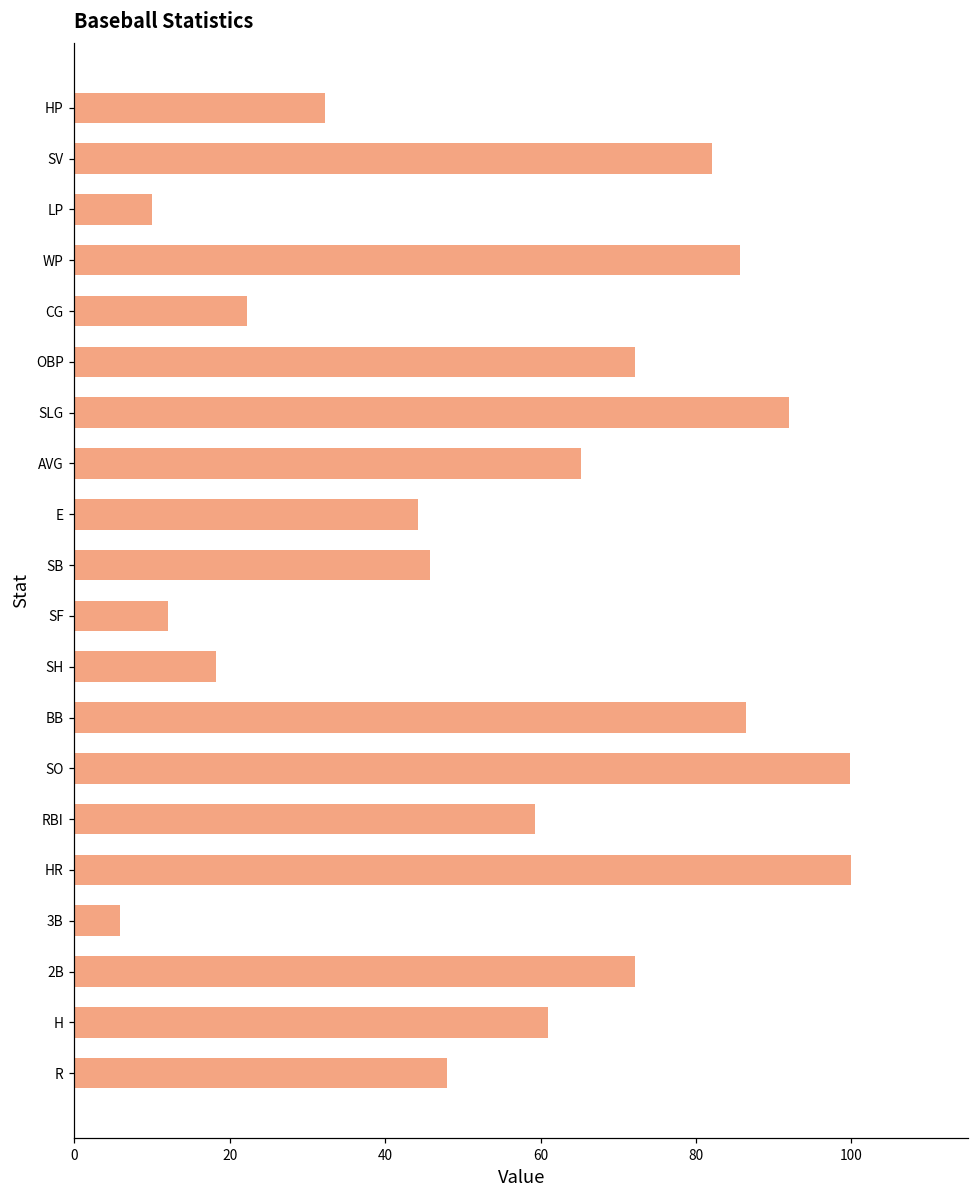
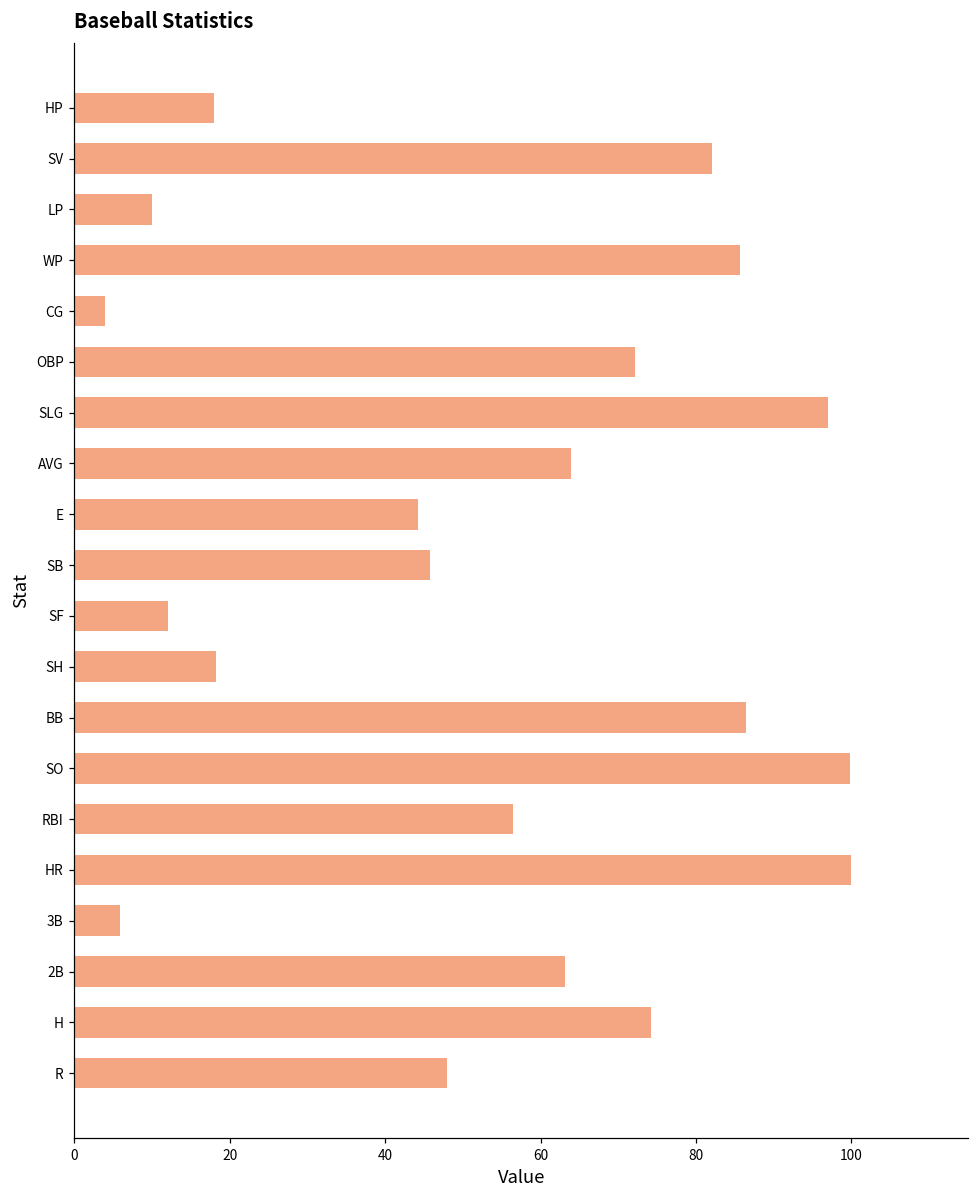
HP: 32 -> 18
CG: 22 -> 4
SLG: 92 -> 97
AVG: 65 -> 64
RBI: 59 -> 57
2B: 72 -> 63
H: 61 -> 74
